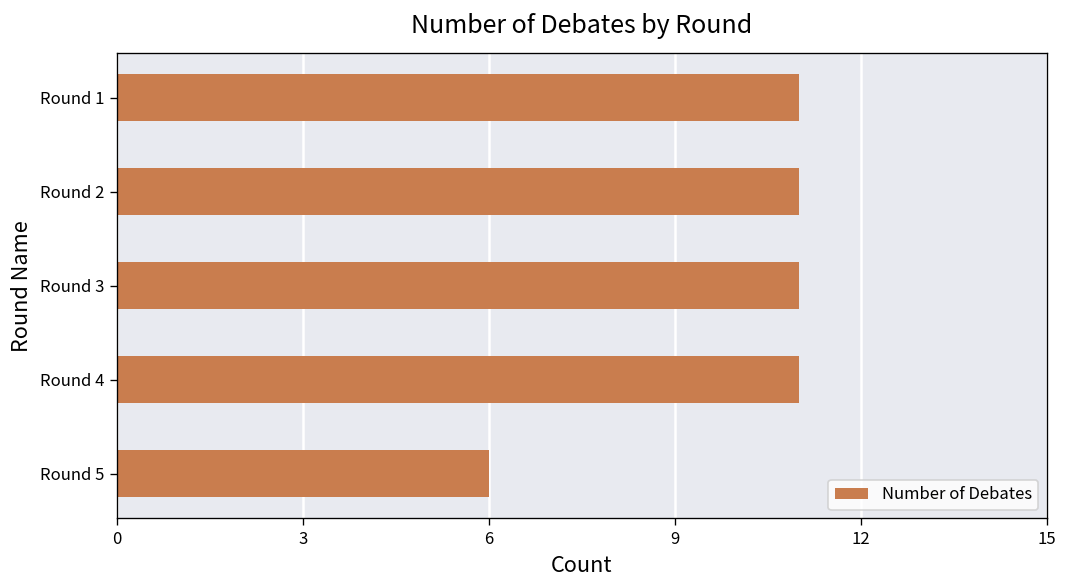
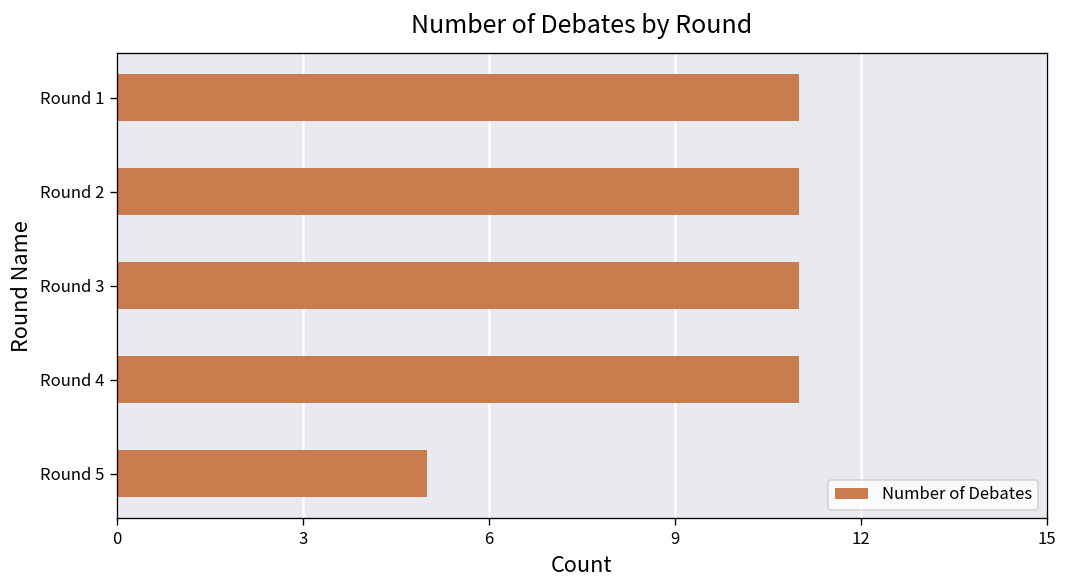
Round 5: 6 -> 5
